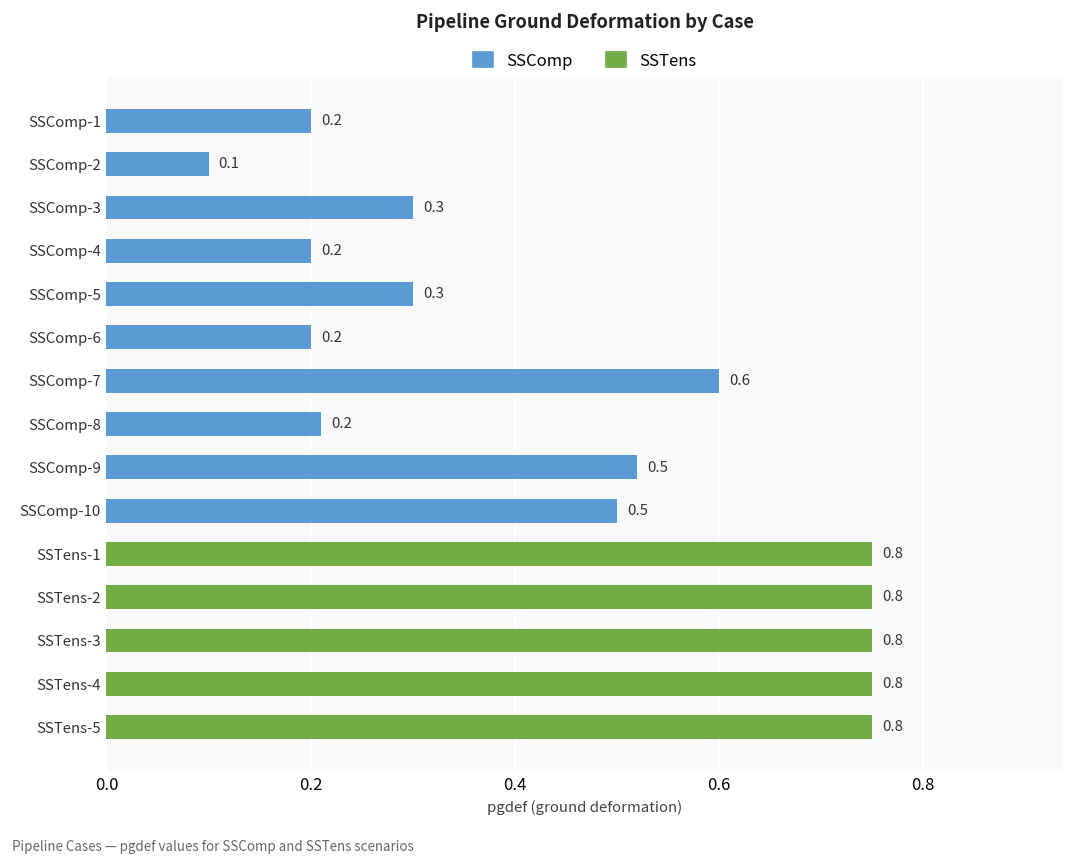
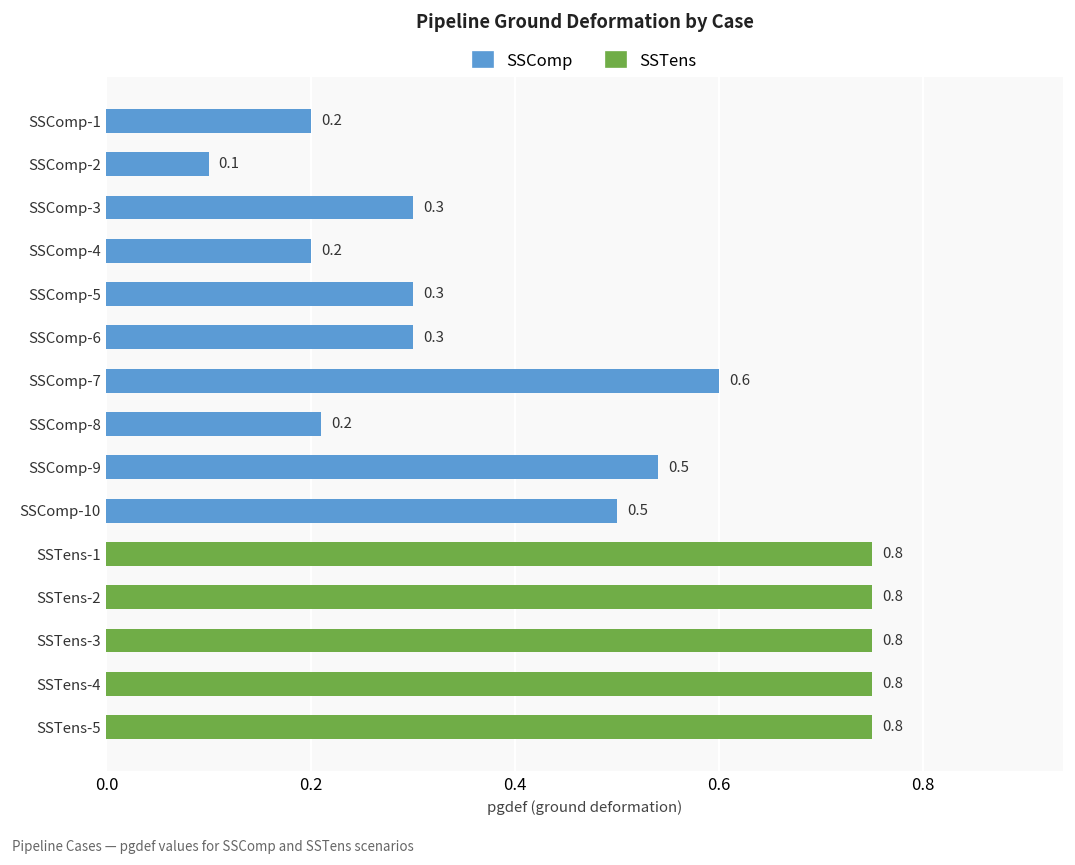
SSComp-6: 0.2 -> 0.3
SSComp-9: 0.52 -> 0.54
